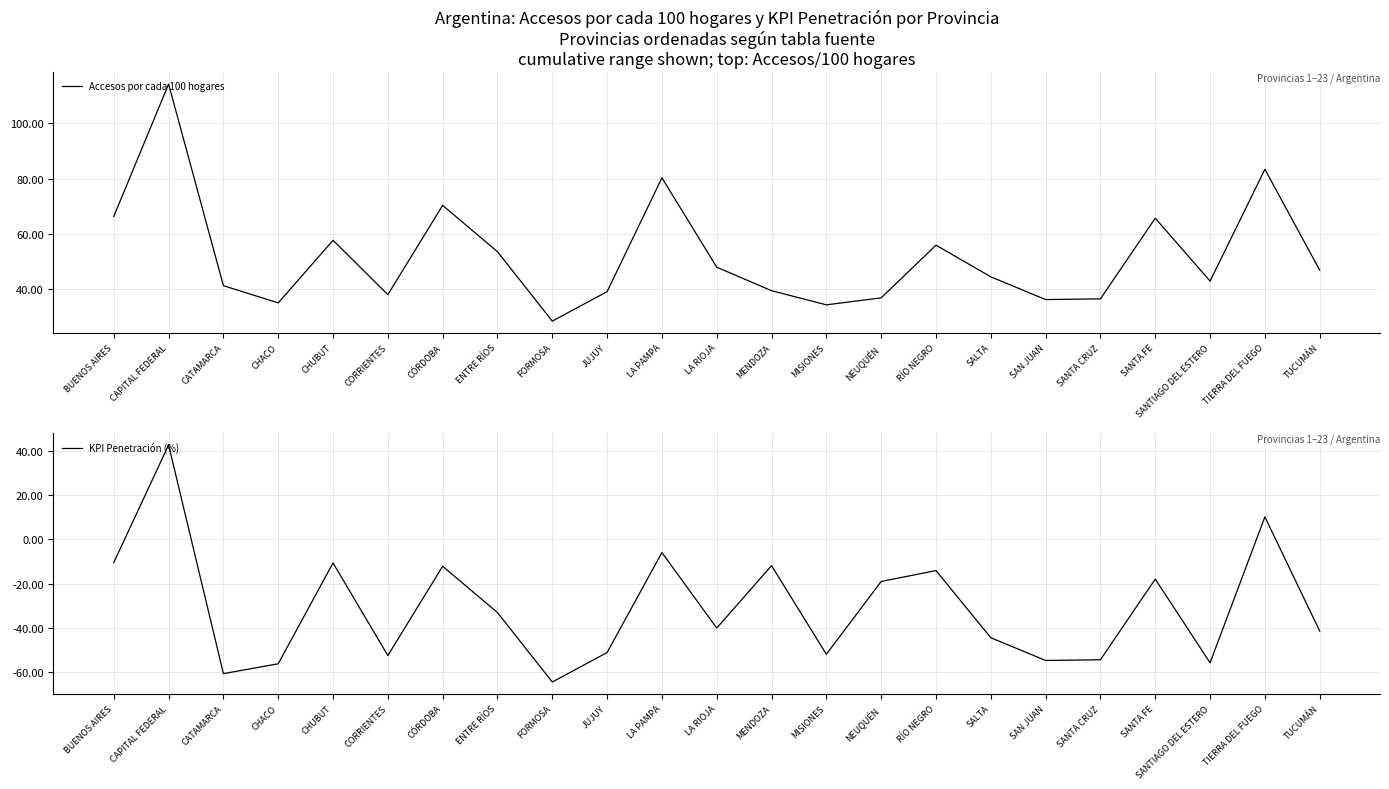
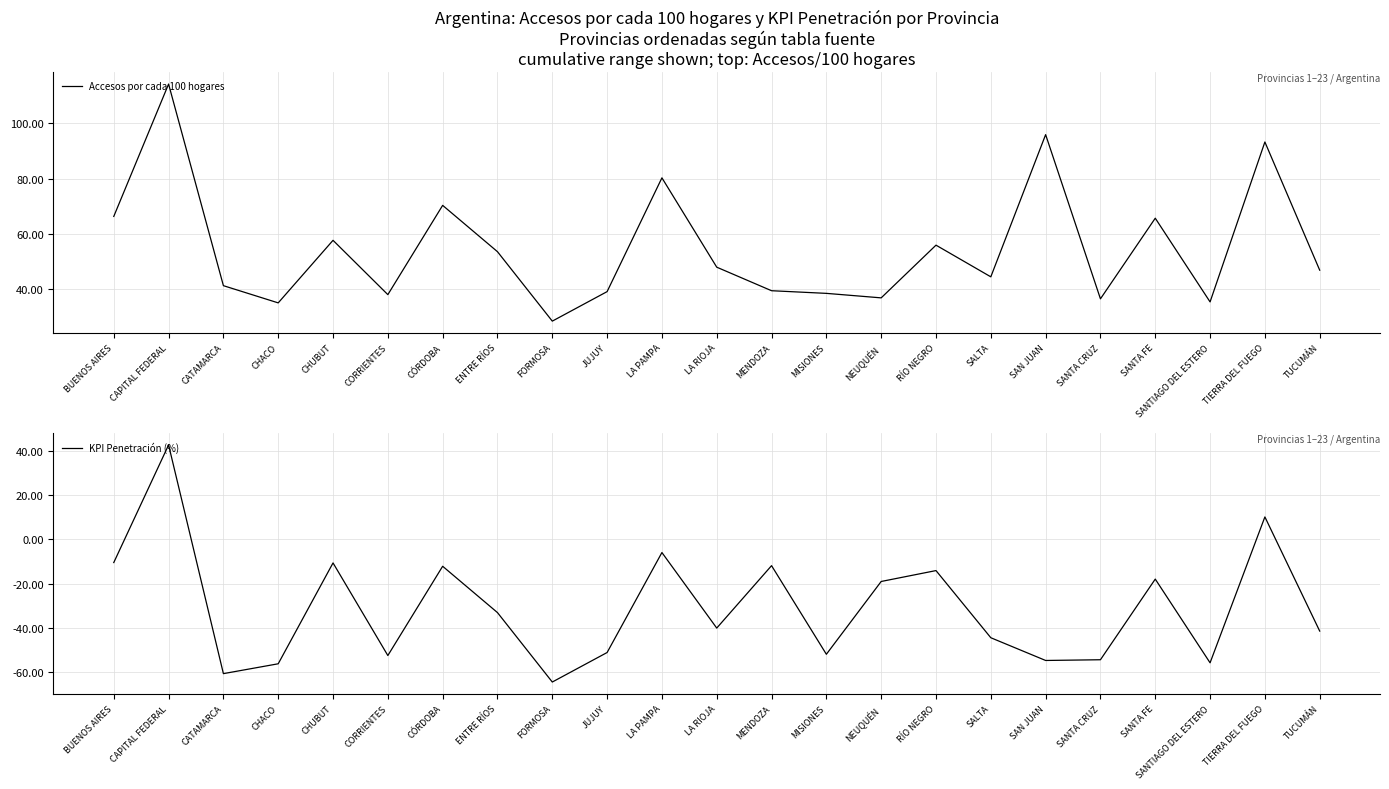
Argentina: Accesos por cada 100 hogares y KPI Penetración por Provincia Provincias ordenadas según tabla fuente cumulative range shown; top: Accesos/100 hogares, MISIONES: 34 -> 38
Argentina: Accesos por cada 100 hogares y KPI Penetración por Provincia Provincias ordenadas según tabla fuente cumulative range shown; top: Accesos/100 hogares, SAN JUAN: 36 -> 96
Argentina: Accesos por cada 100 hogares y KPI Penetración por Provincia Provincias ordenadas según tabla fuente cumulative range shown; top: Accesos/100 hogares, SANTIAGO DEL ESTERO: 43 -> 35
Argentina: Accesos por cada 100 hogares y KPI Penetración por Provincia Provincias ordenadas según tabla fuente cumulative range shown; top: Accesos/100 hogares, TIERRA DEL FUEGO: 83 -> 93
